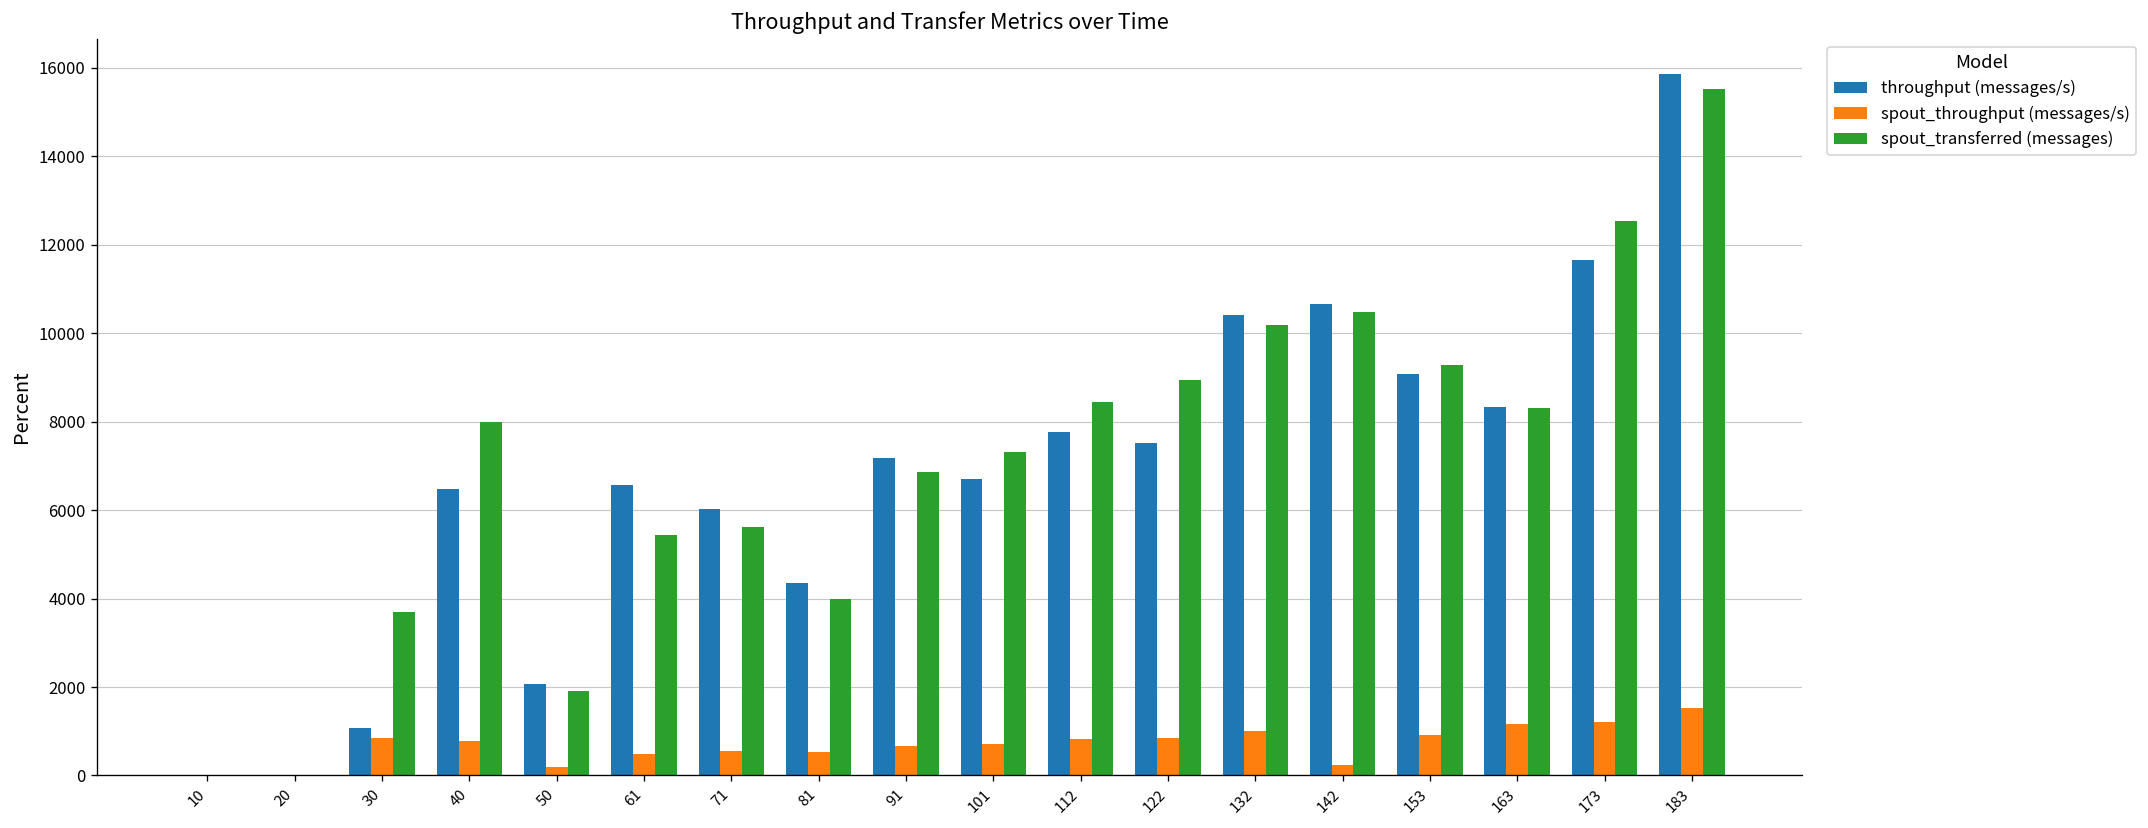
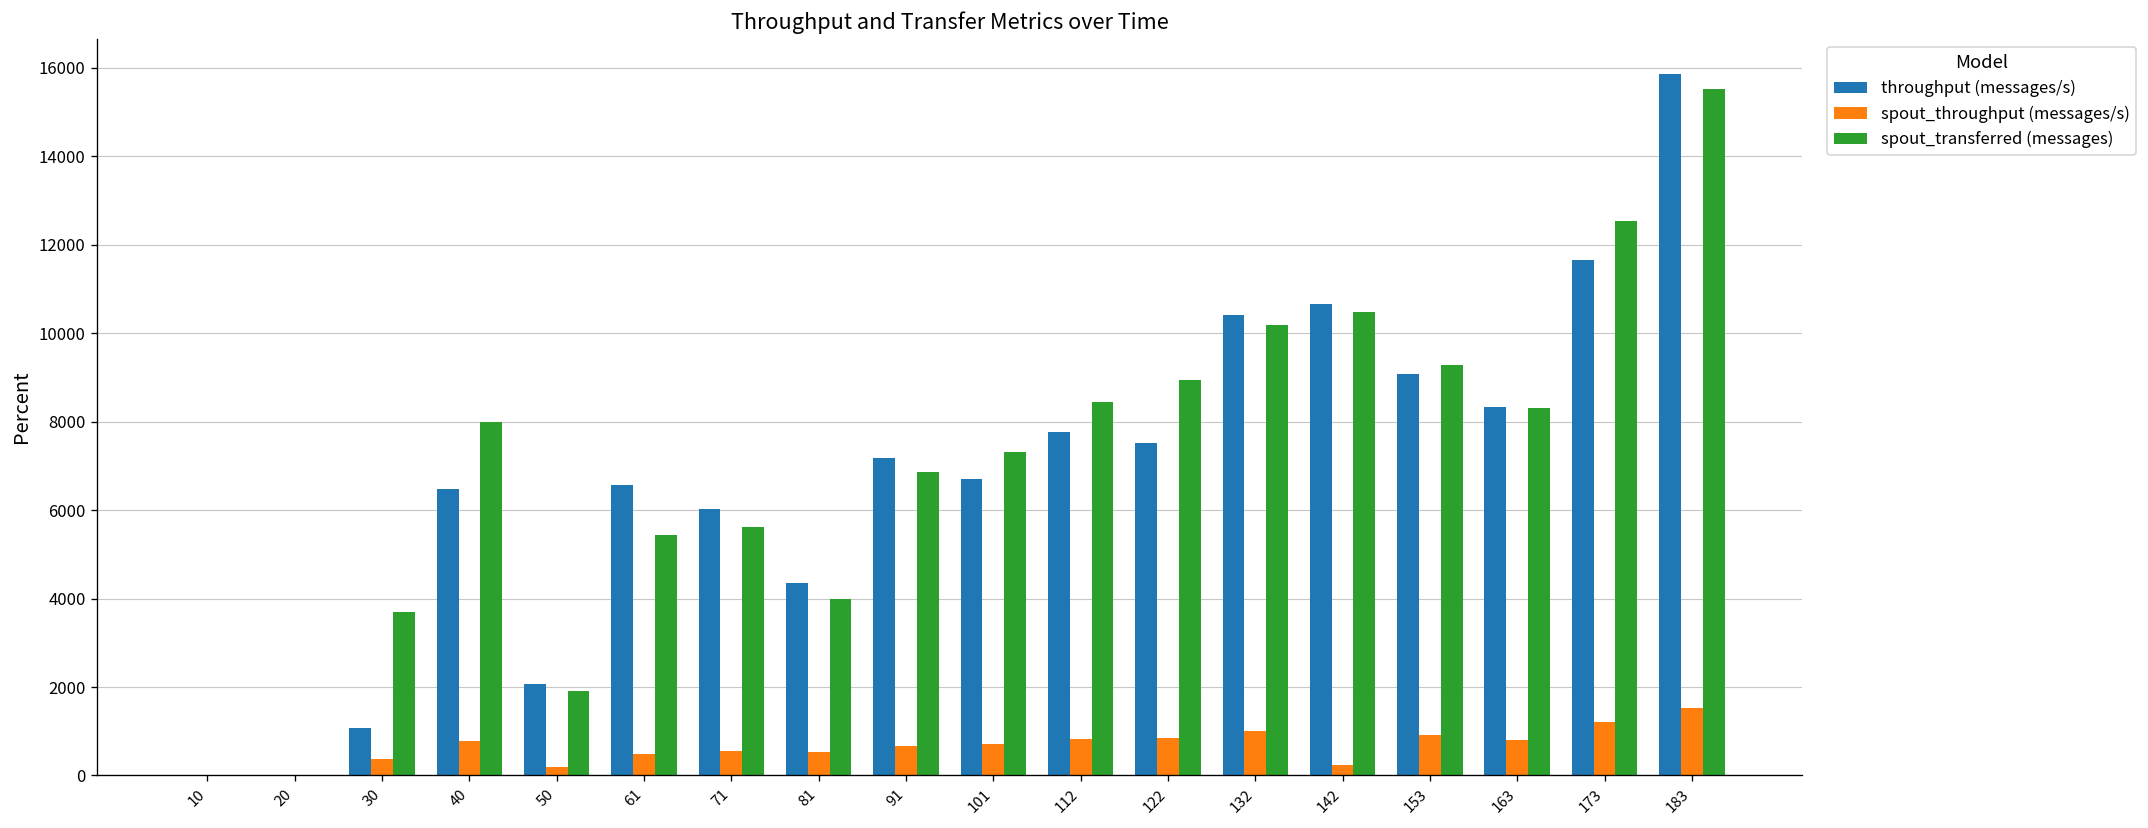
spout_throughput (messages/s), 30: 800 -> 400
spout_throughput (messages/s), 163: 1200 -> 800
